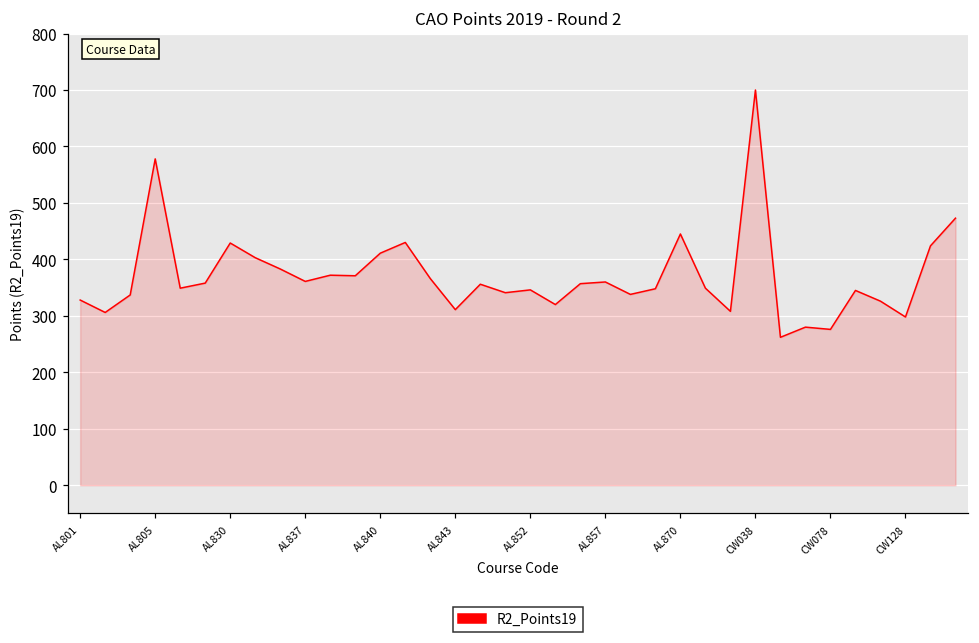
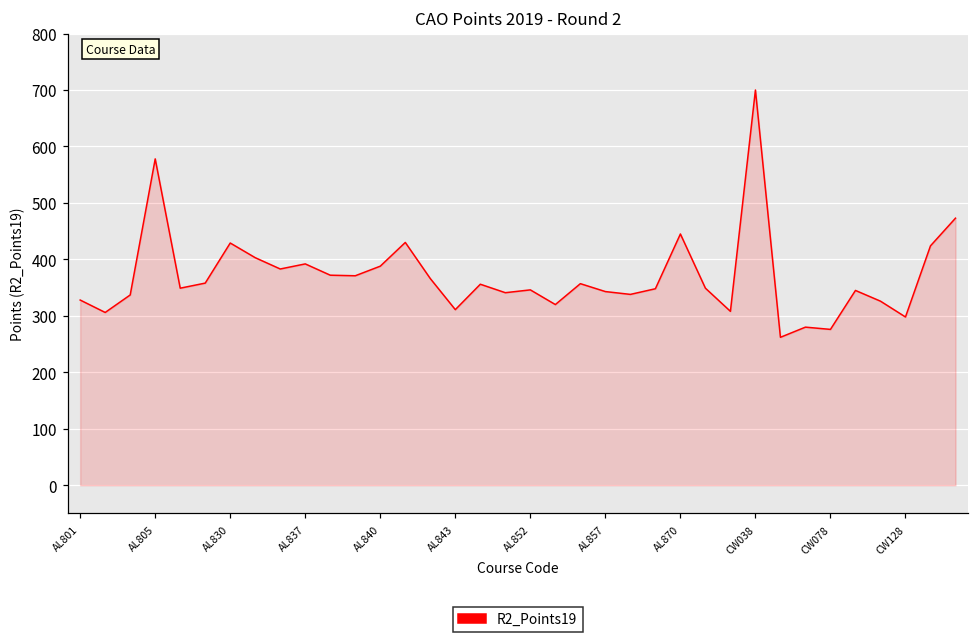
AL837: 360 -> 390
AL840: 410 -> 390
AL857: 360 -> 340
